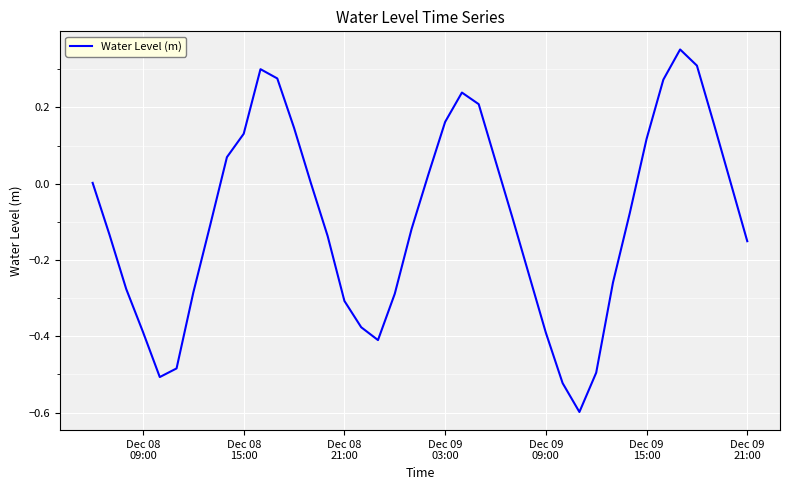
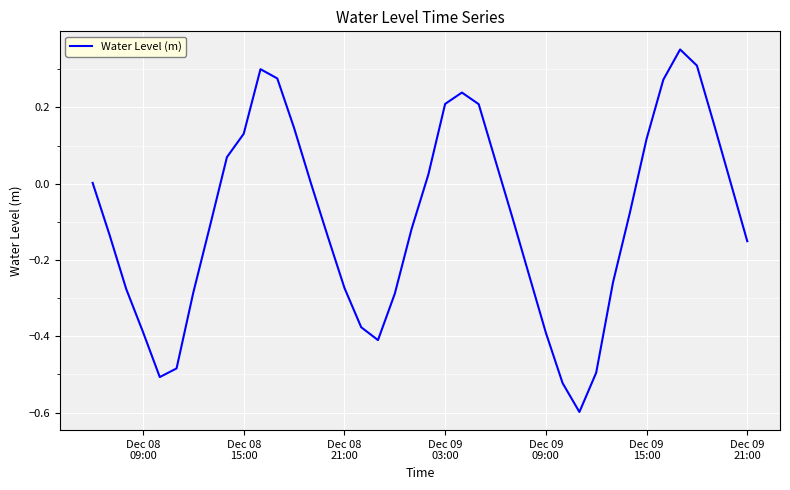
Dec 08 21:00: -0.31 -> -0.27
Dec 09 03:00: 0.16 -> 0.21
